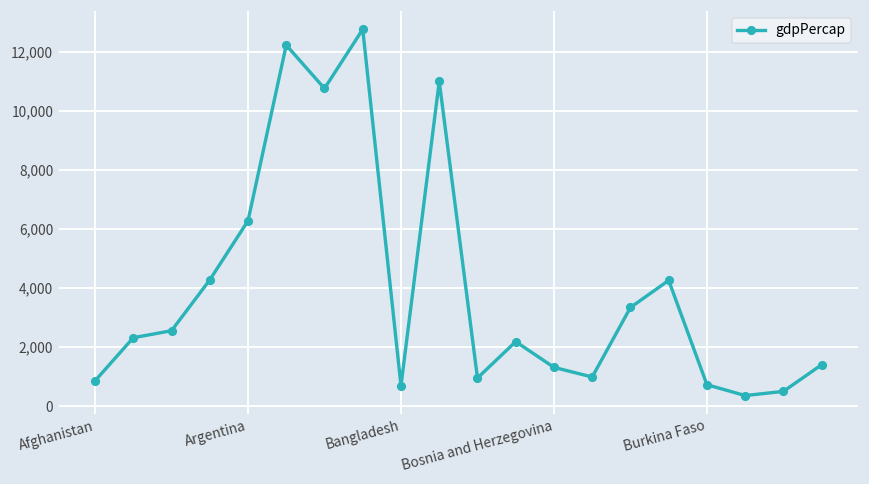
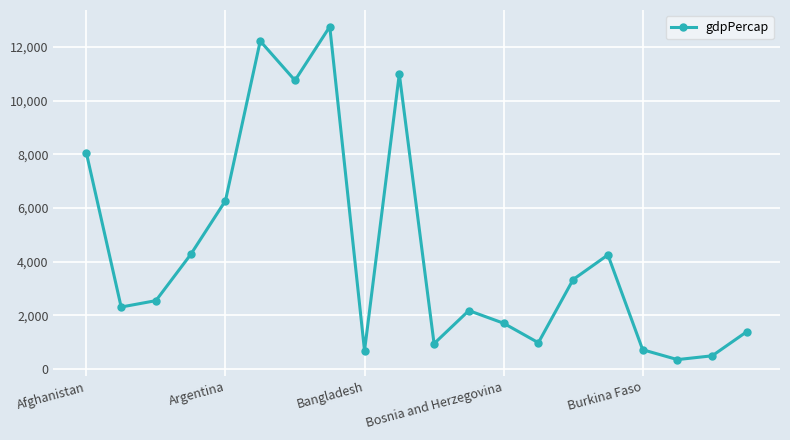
Afghanistan: 900 -> 8,000
Bosnia and Herzegovina: 1,300 -> 1,700
